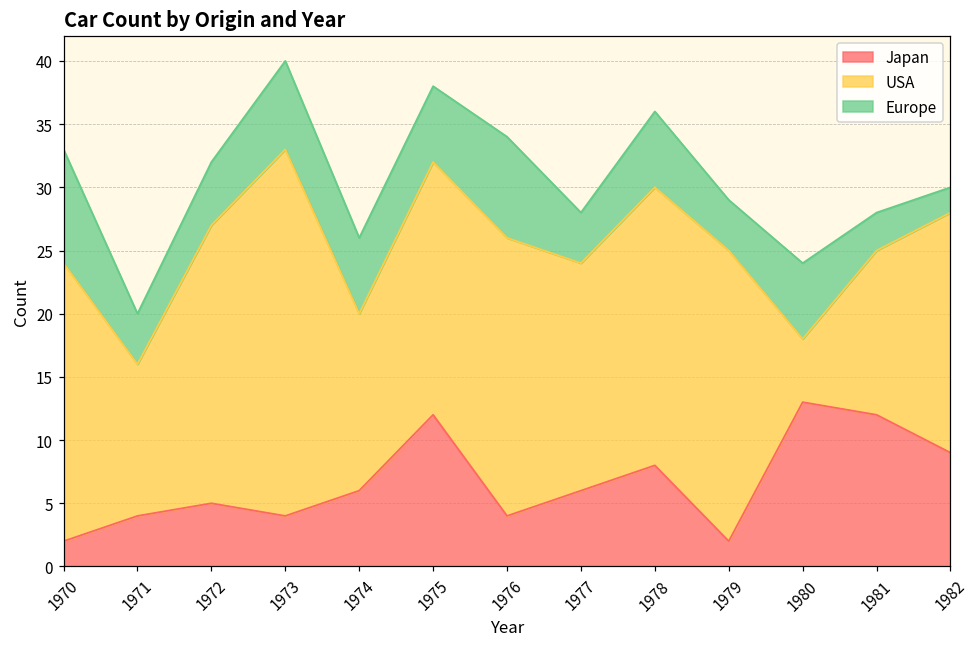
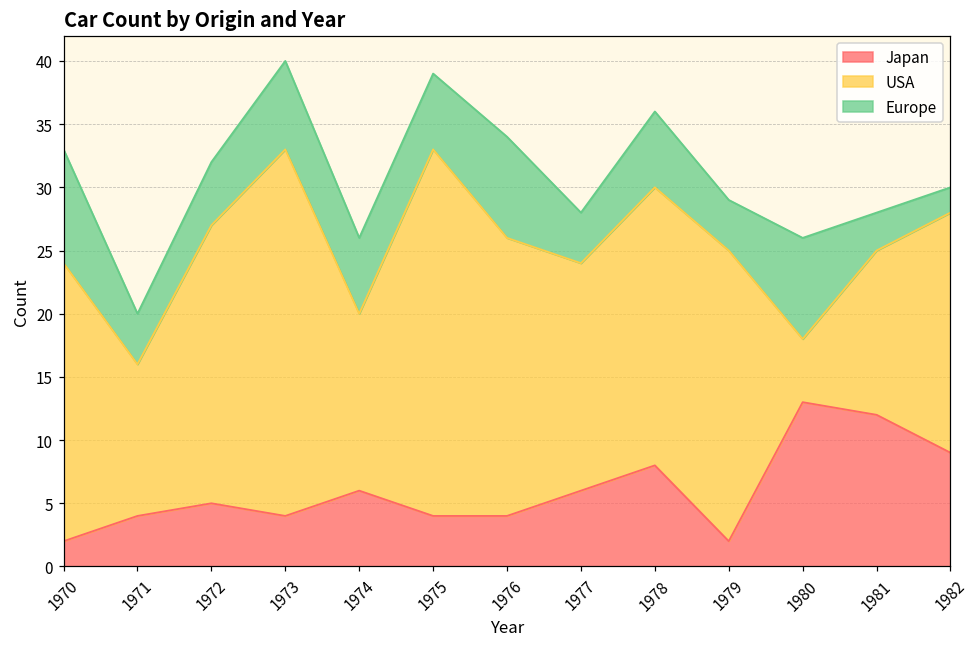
Japan, 1975: 12 -> 4
USA, 1975: 20 -> 29
Europe, 1980: 6 -> 8
